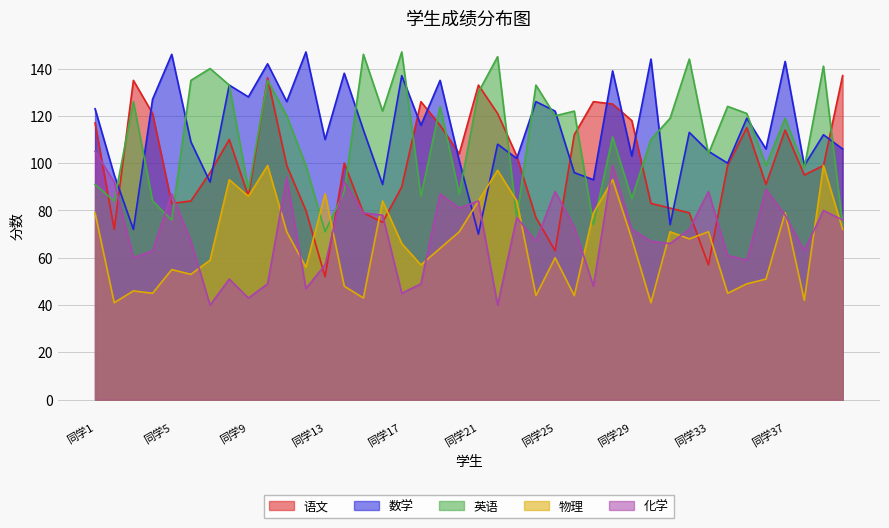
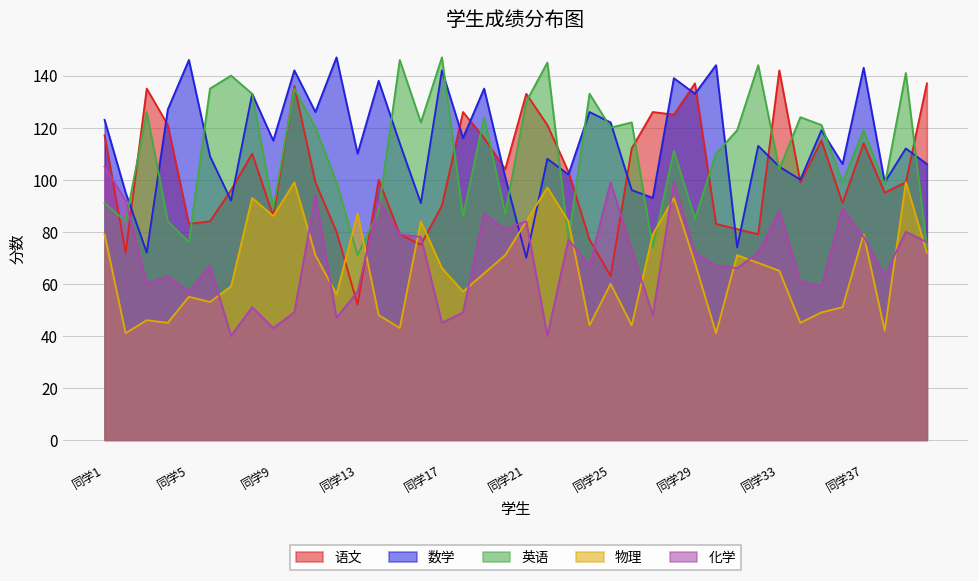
化学, 同学5: 87 -> 57
数学, 同学9: 128 -> 115
数学, 同学17: 137 -> 142
化学, 同学25: 88 -> 99
语文, 同学29: 118 -> 137
数学, 同学29: 103 -> 133
语文, 同学33: 57 -> 142
物理, 同学33: 71 -> 65
